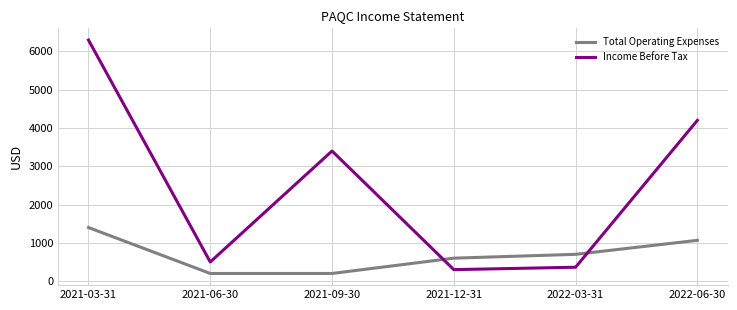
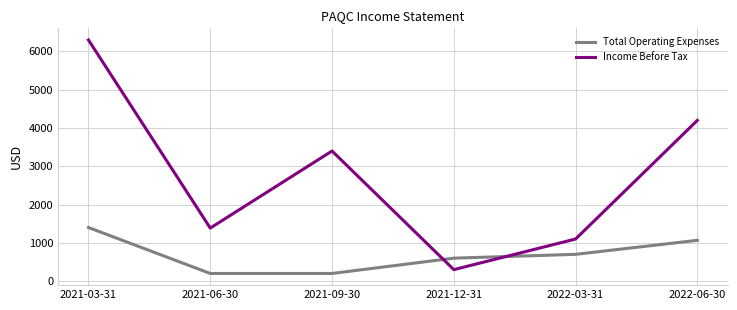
Income Before Tax, 2021-06-30: 500 -> 1400
Income Before Tax, 2022-03-31: 400 -> 1100
